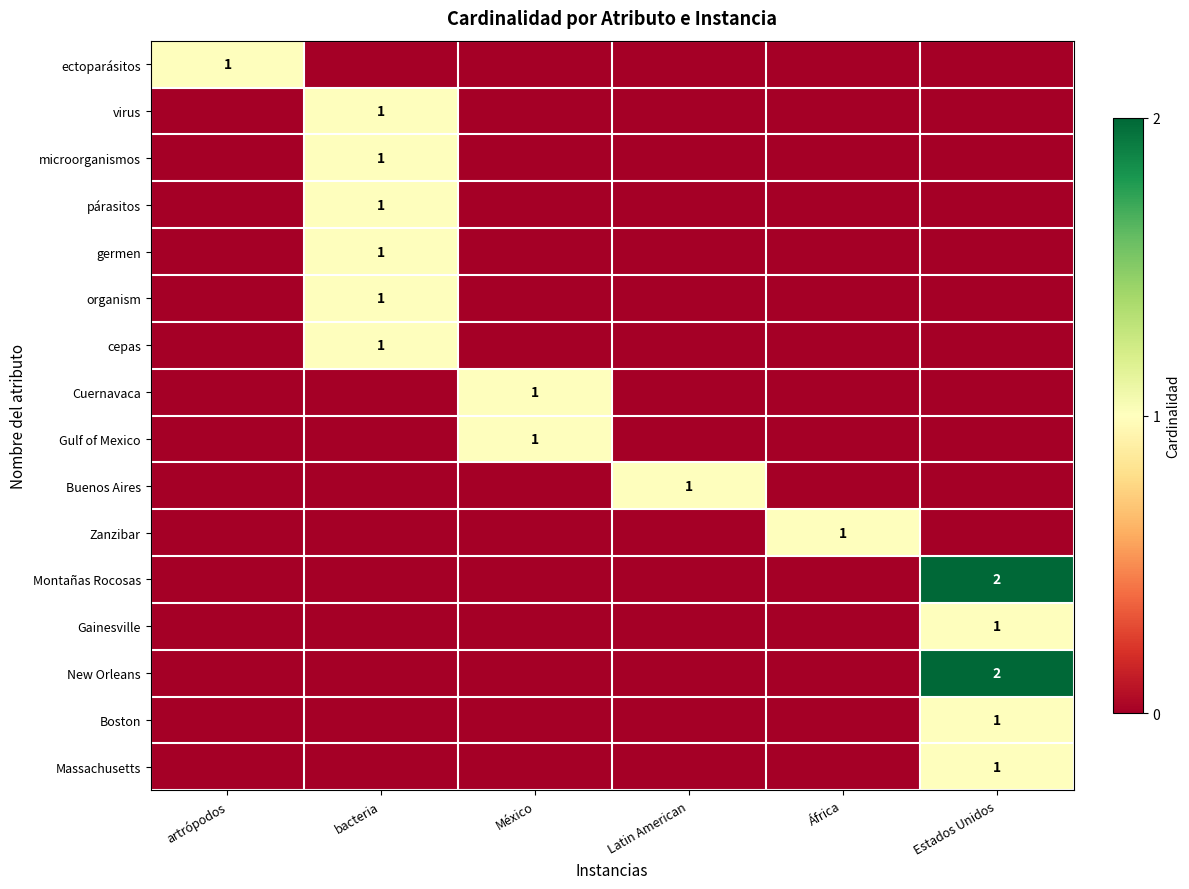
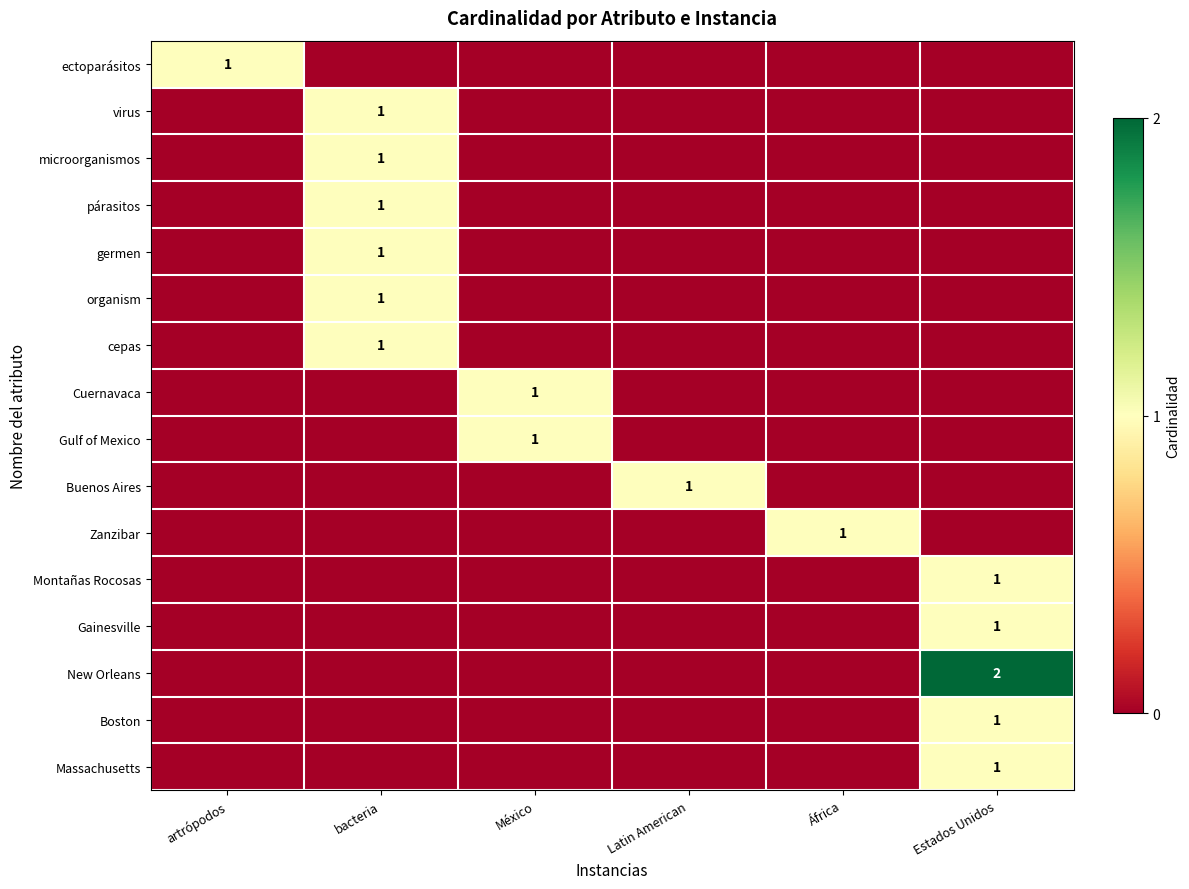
Montañas Rocosas, Estados Unidos: 2 -> 1
